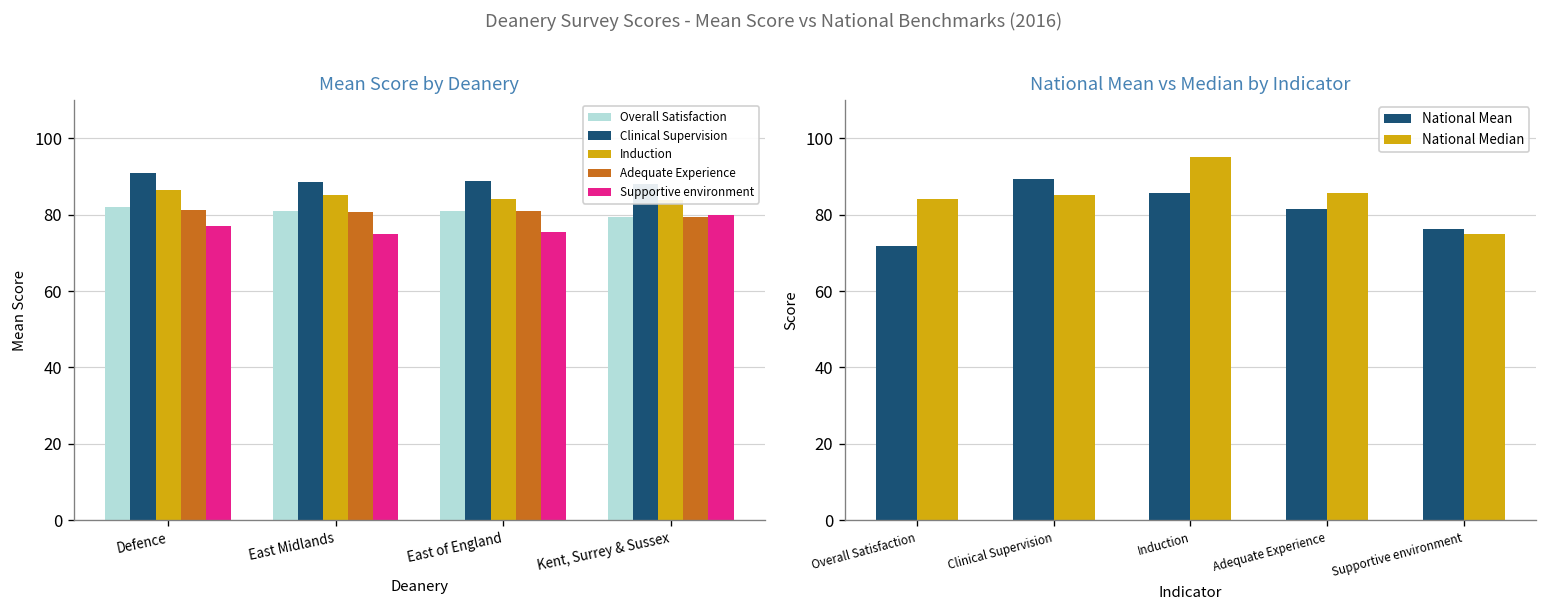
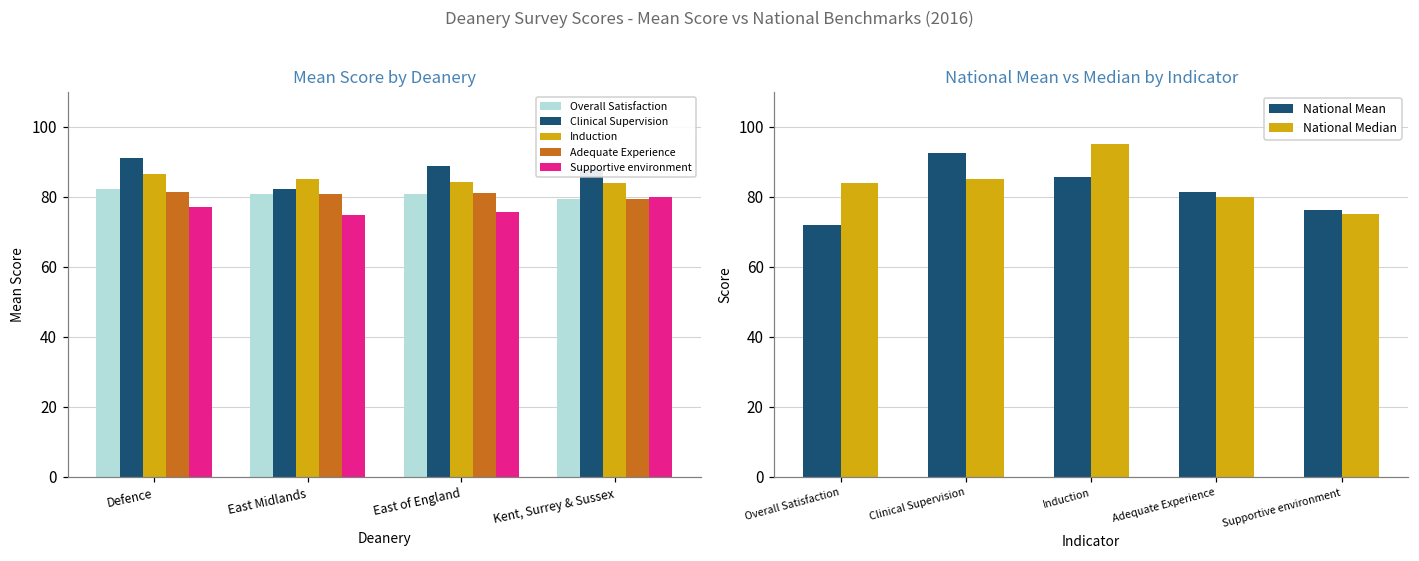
Mean Score by Deanery, Clinical Supervision, East Midlands: 89 -> 82
National Mean vs Median by Indicator, National Mean, Clinical Supervision: 89 -> 92
National Mean vs Median by Indicator, National Median, Adequate Experience: 86 -> 80
